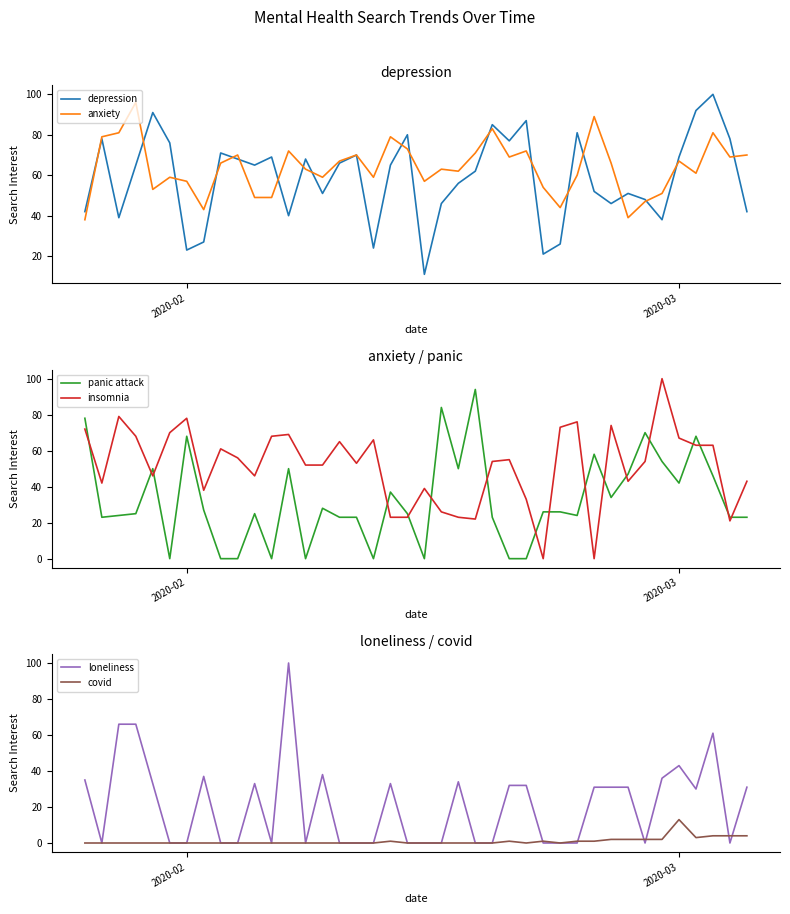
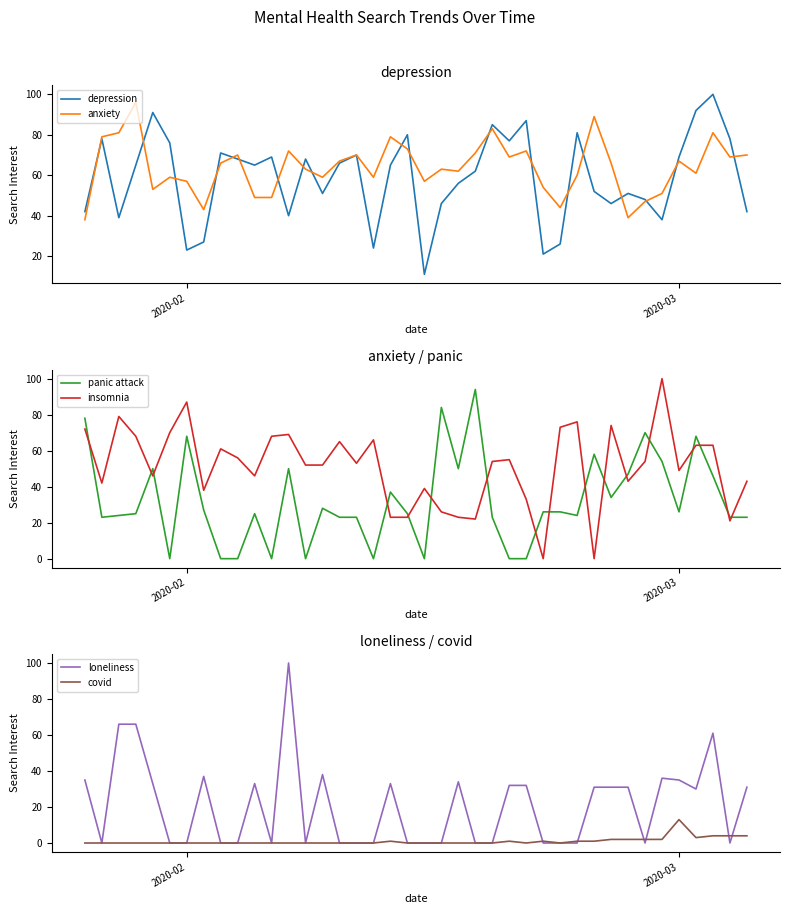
anxiety / panic, insomnia, 2020-02: 78 -> 87
anxiety / panic, panic attack, 2020-03: 42 -> 26
anxiety / panic, insomnia, 2020-03: 67 -> 49
loneliness / covid, loneliness, 2020-03: 43 -> 35
